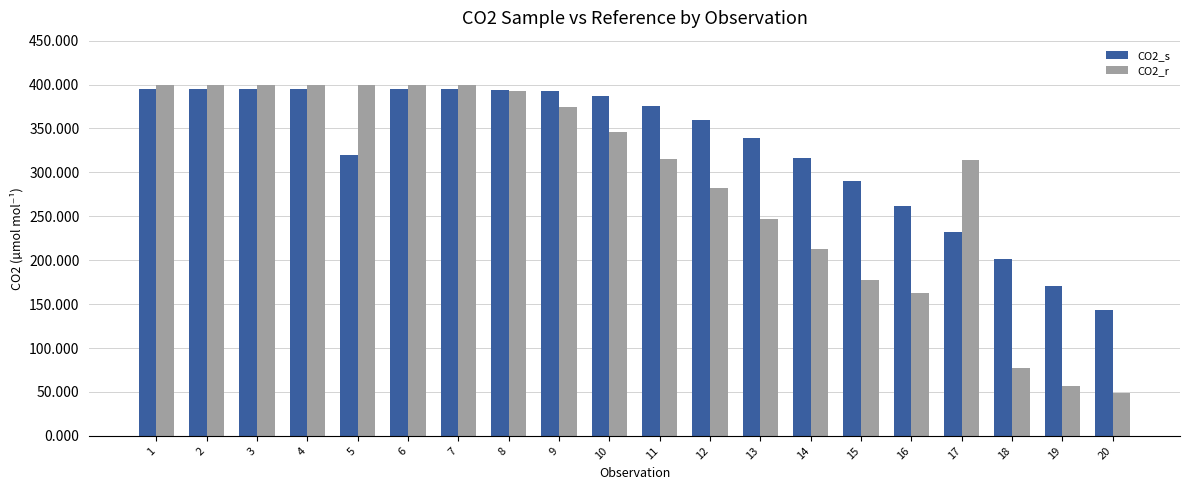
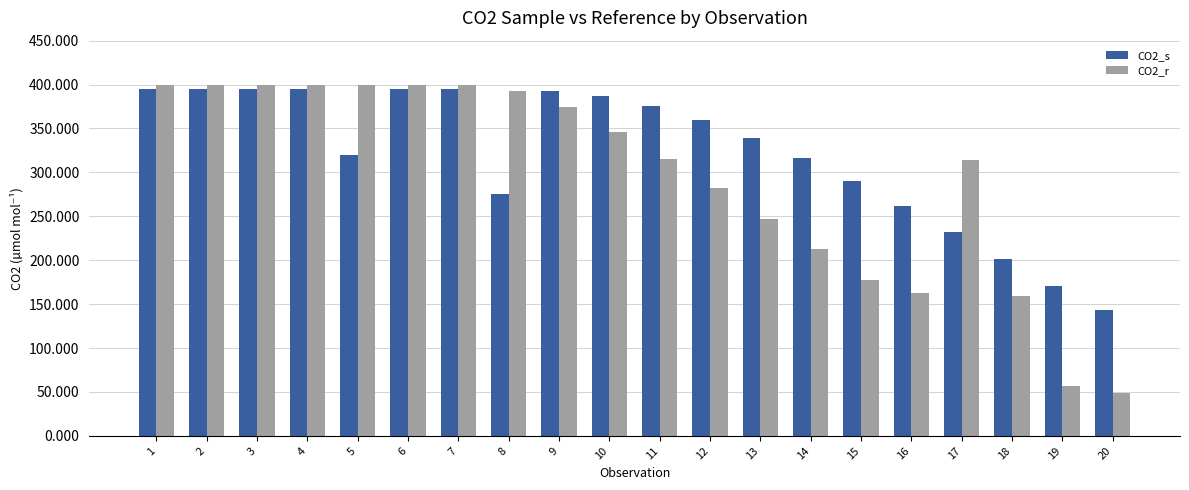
CO2_s, 8: 390 -> 270
CO2_r, 18: 80 -> 160
